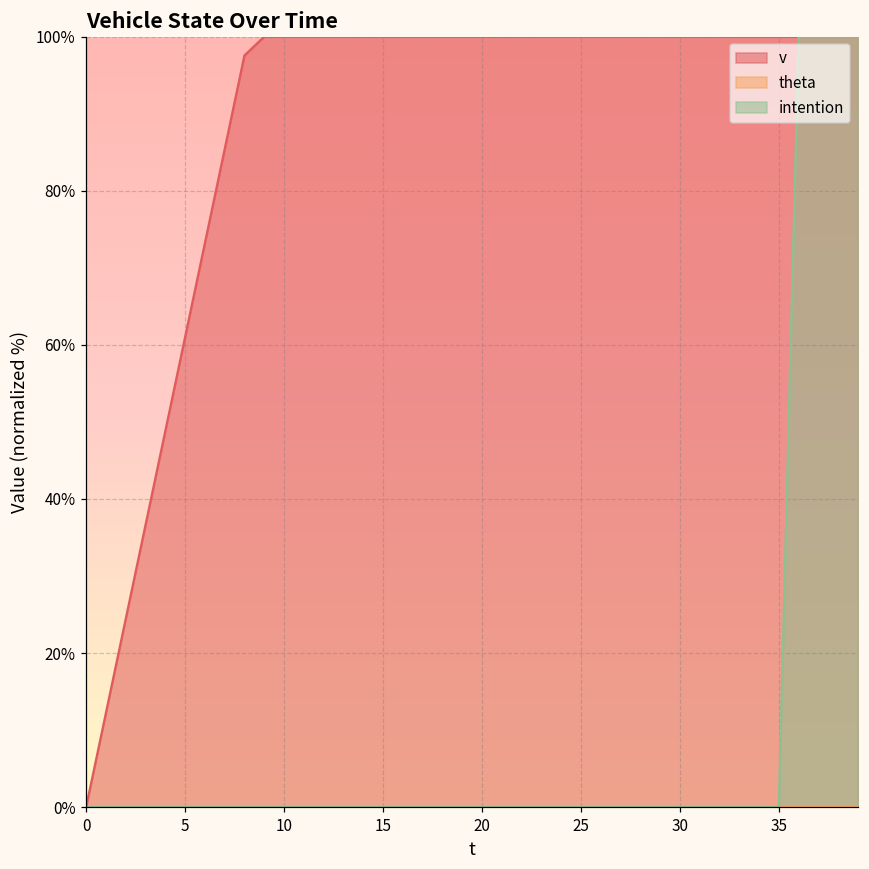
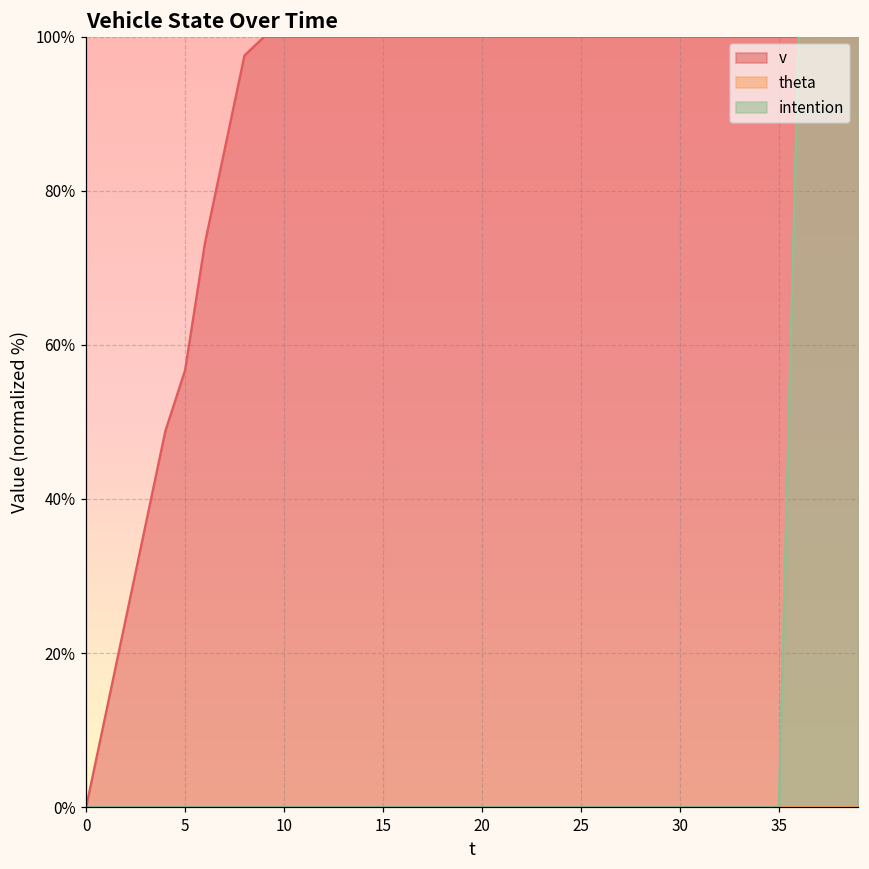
v, 5: 61% -> 57%
